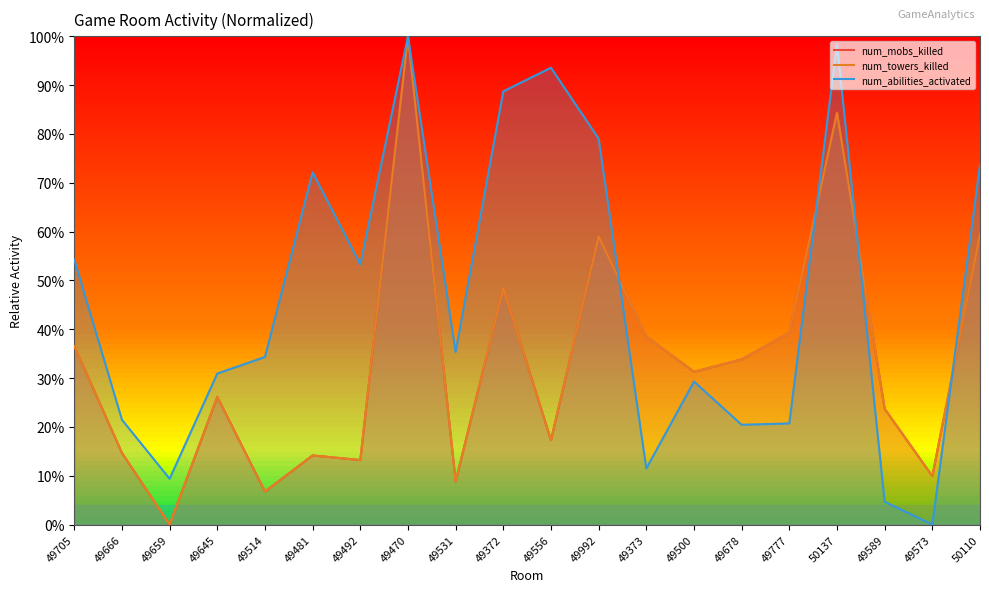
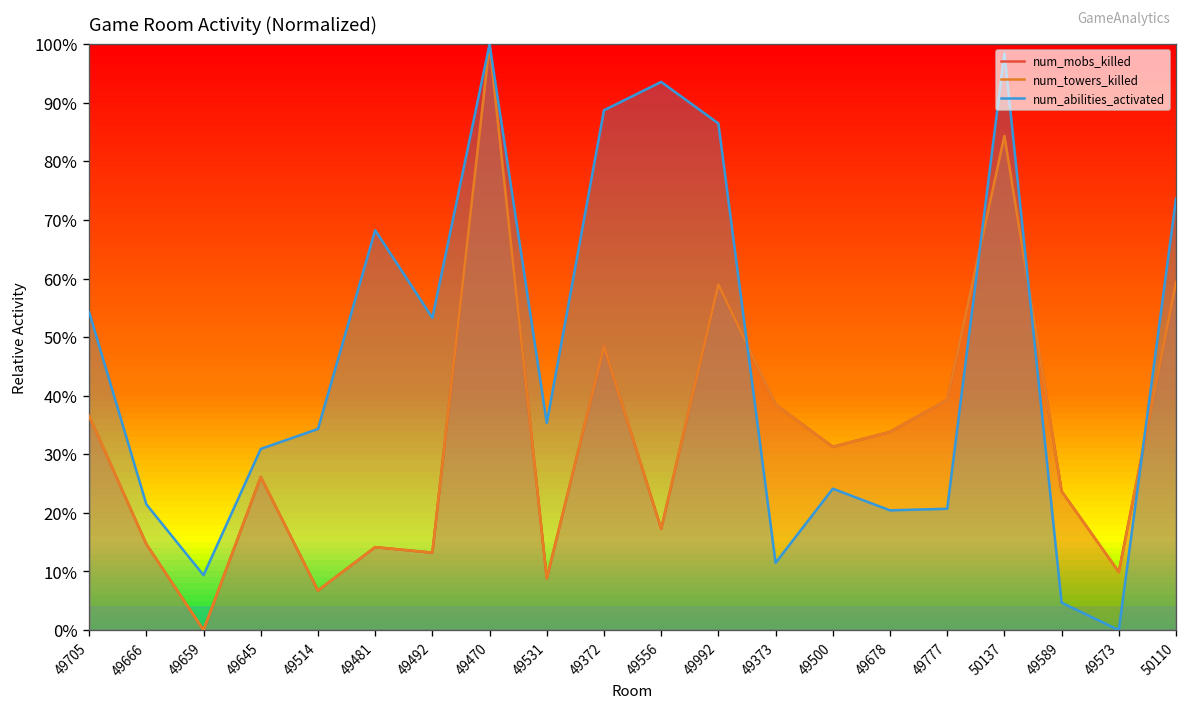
num_abilities_activated, 49481: 72% -> 68%
num_abilities_activated, 49992: 79% -> 86%
num_abilities_activated, 49500: 29% -> 24%
